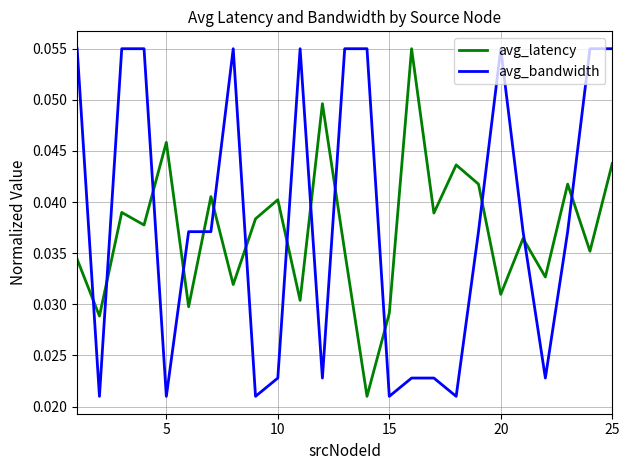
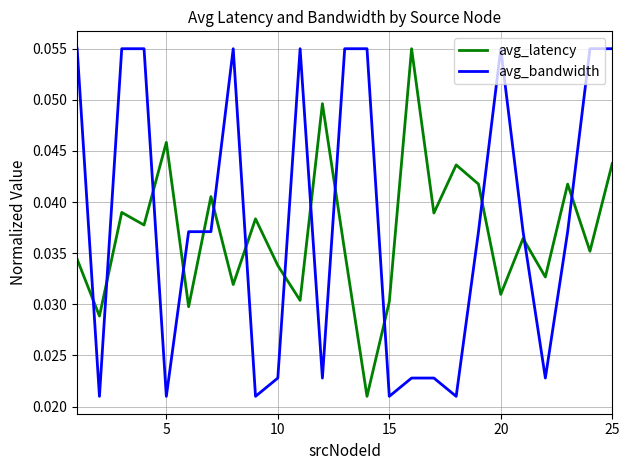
avg_latency, 10: 0.0402 -> 0.0338
avg_latency, 15: 0.0291 -> 0.0302
